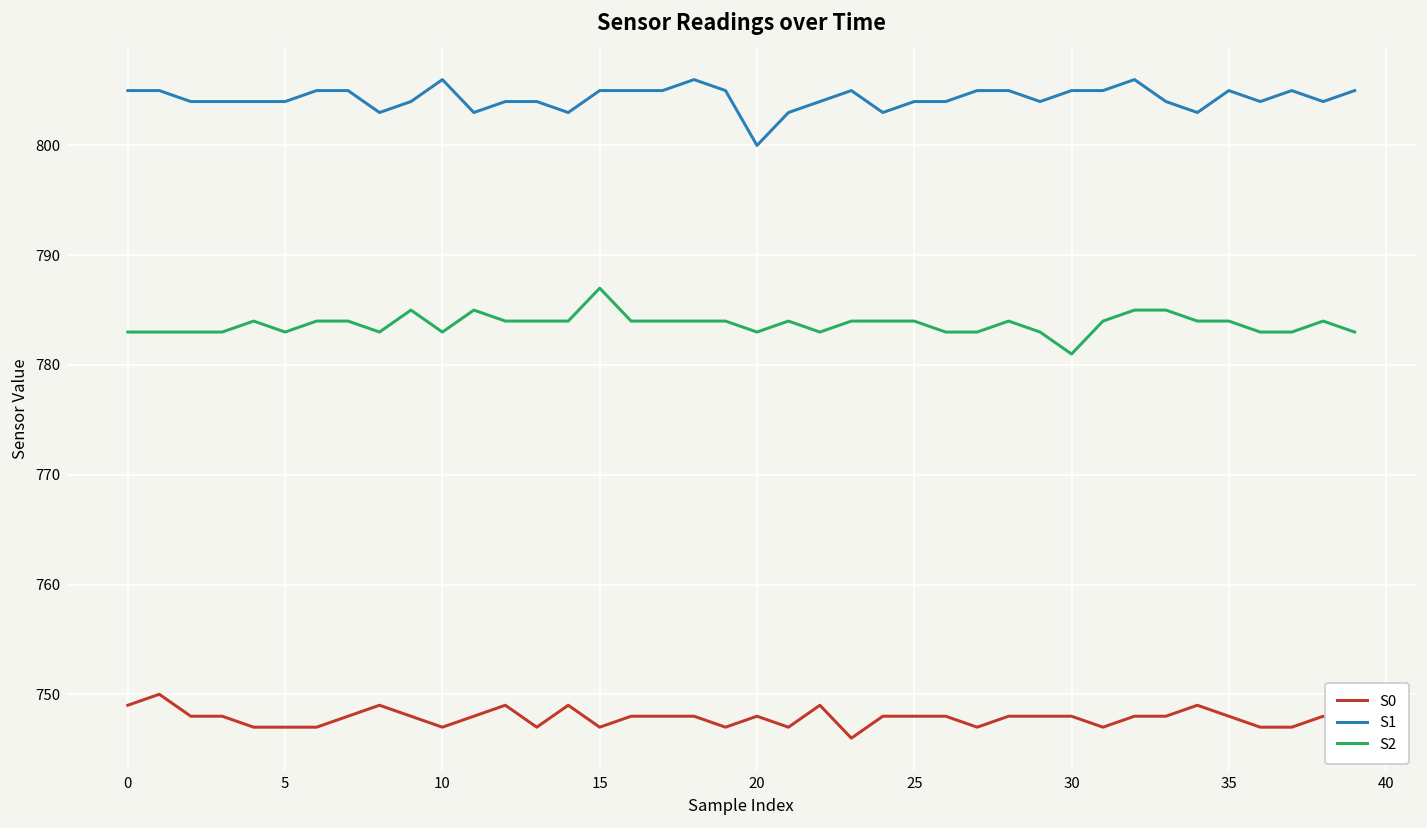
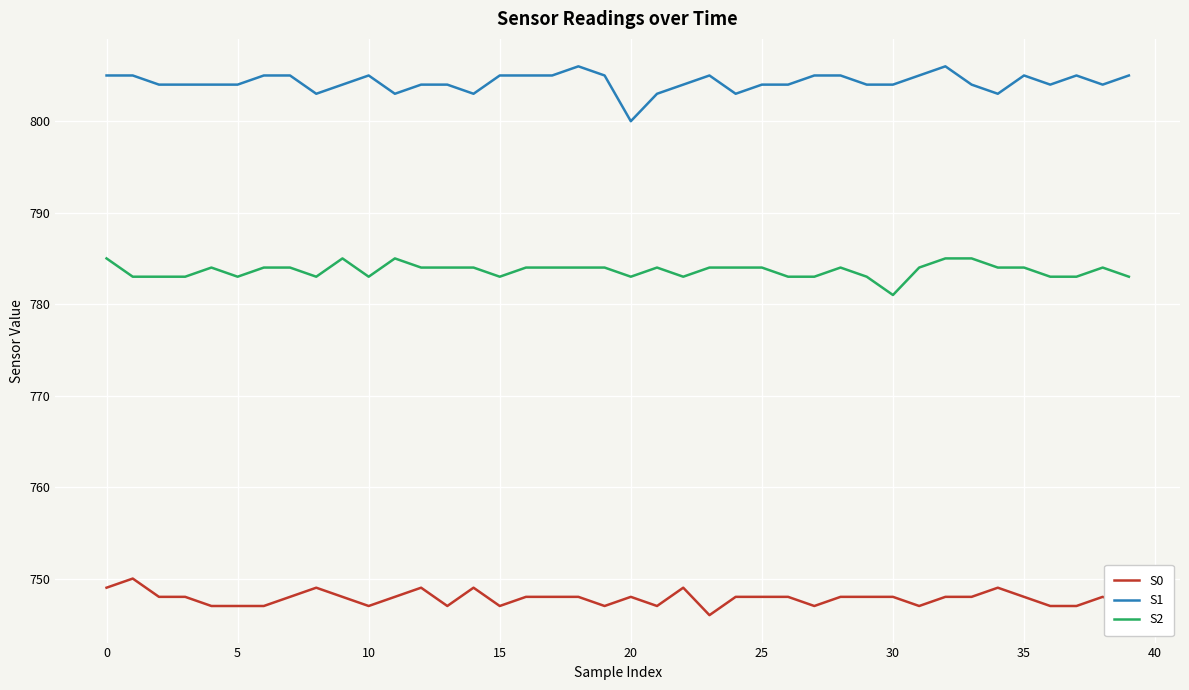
S2, 0: 783 -> 785
S1, 10: 806 -> 805
S2, 15: 787 -> 783
S1, 30: 805 -> 804
